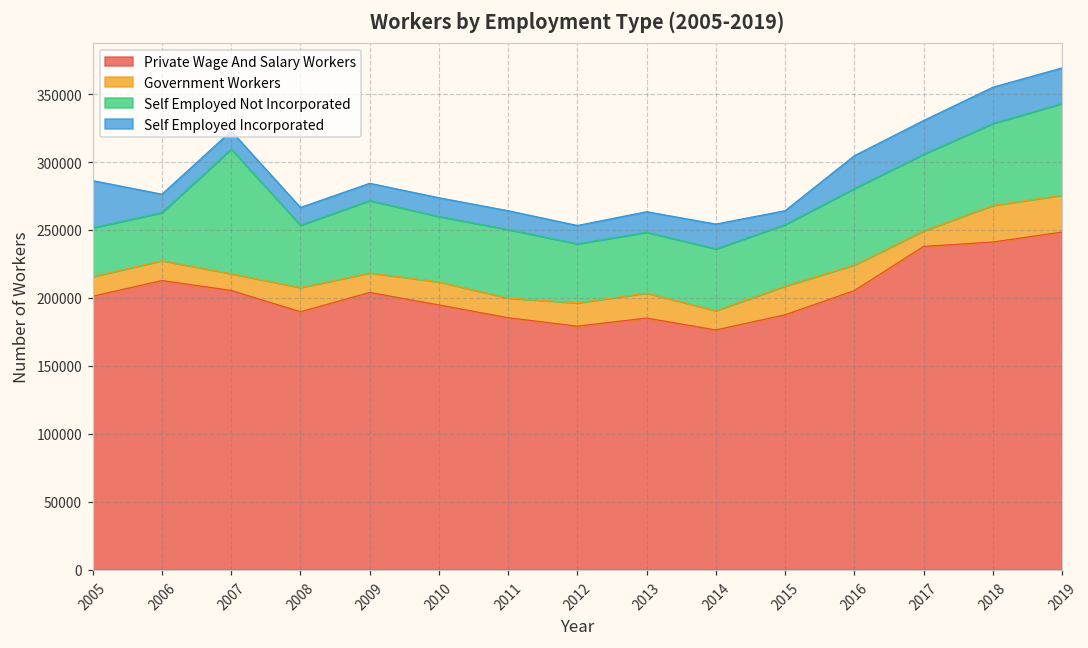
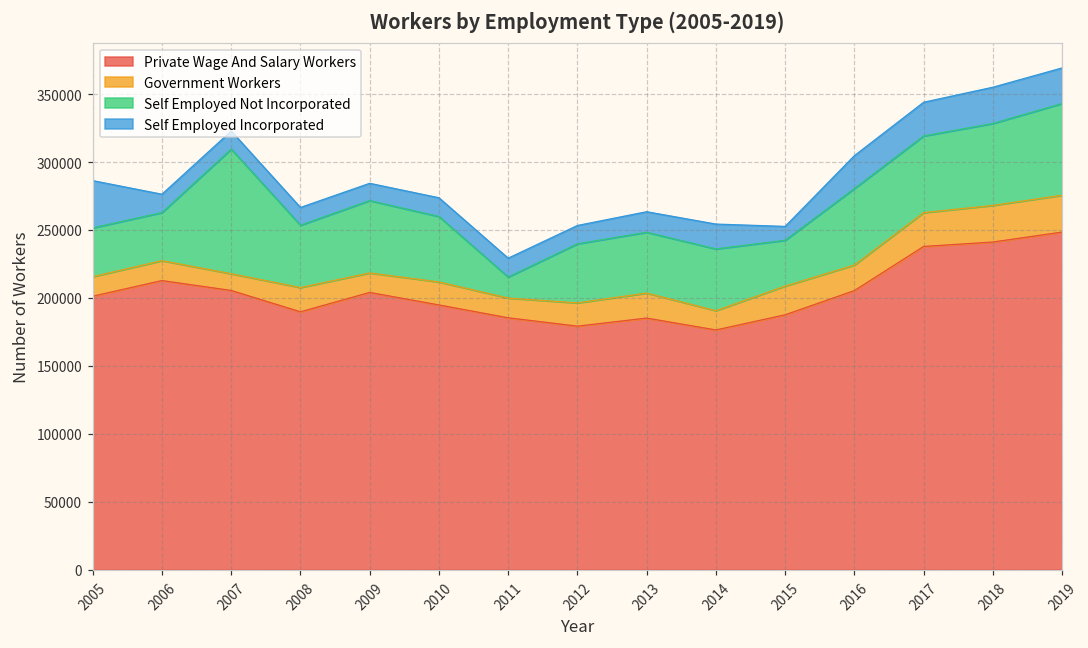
Self Employed Not Incorporated, 2011: 50000 -> 15000
Self Employed Not Incorporated, 2015: 45000 -> 34000
Government Workers, 2017: 11000 -> 25000
